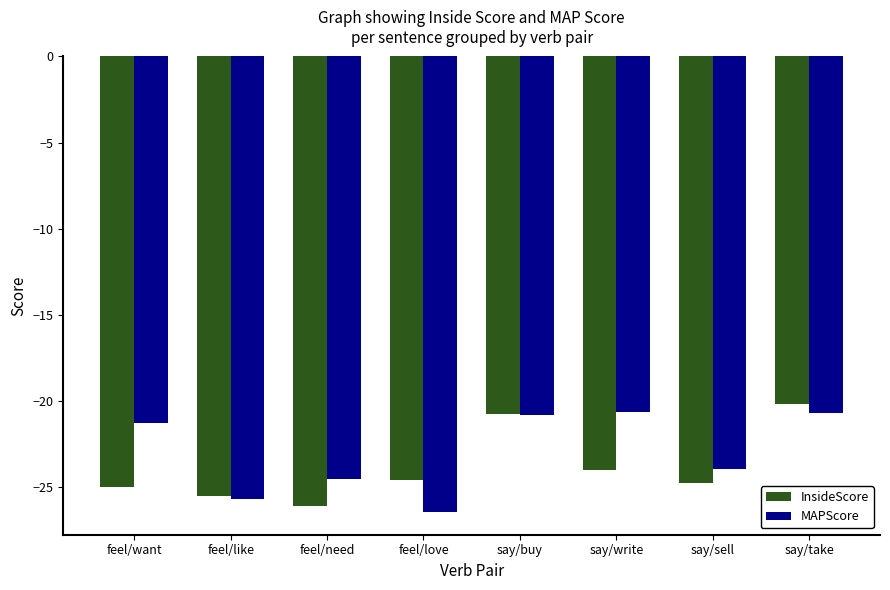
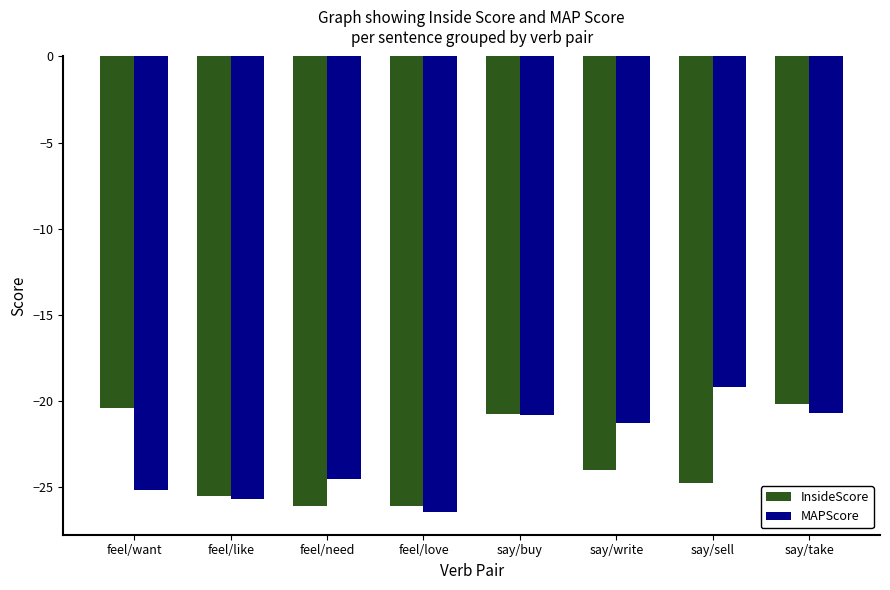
InsideScore, feel/want: -25.0 -> -20.4
MAPScore, feel/want: -21.3 -> -25.2
InsideScore, feel/love: -24.6 -> -26.1
MAPScore, say/write: -20.6 -> -21.3
MAPScore, say/sell: -24.0 -> -19.2
